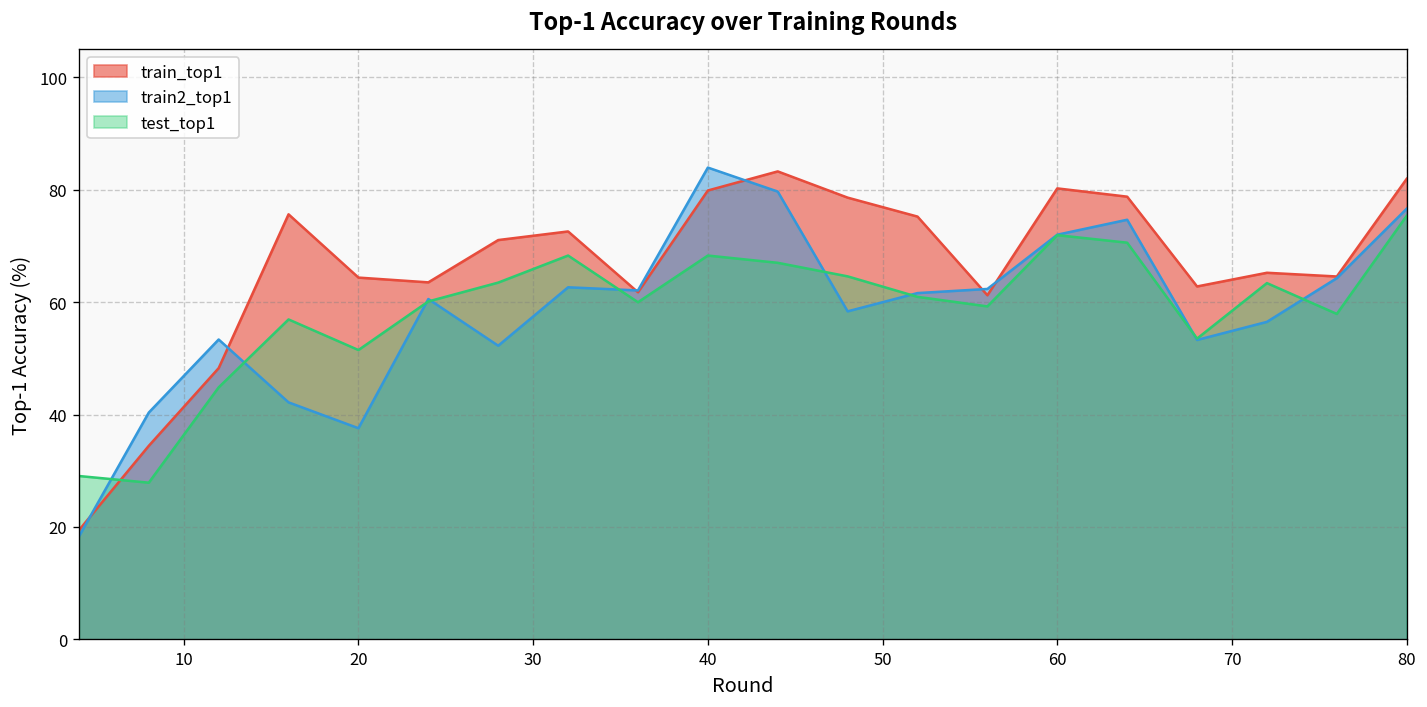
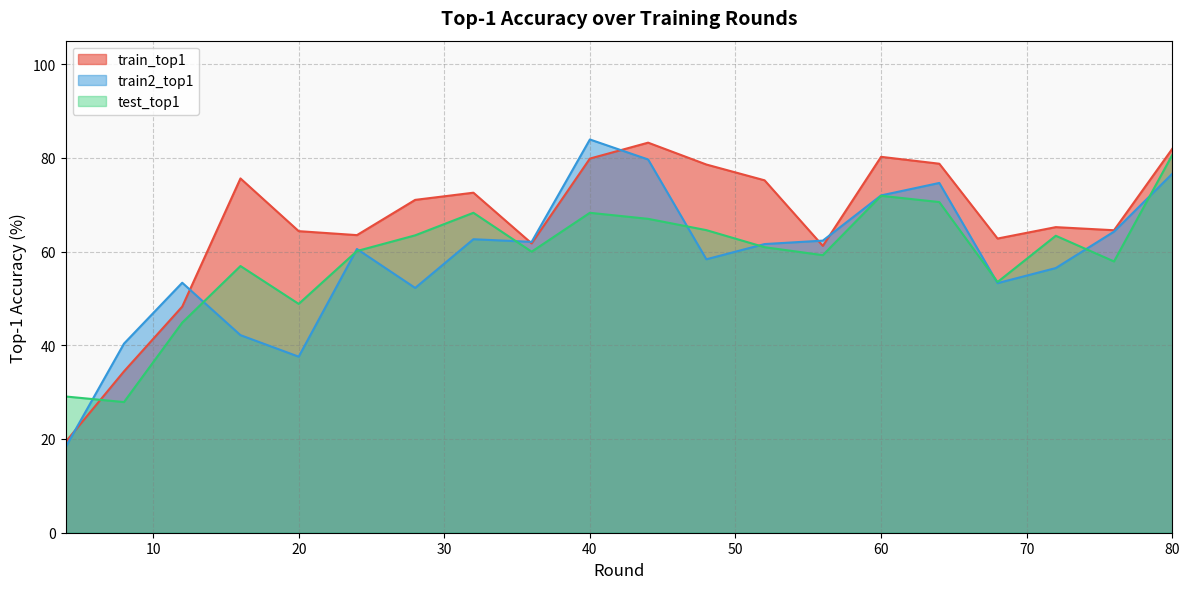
test_top1, 20: 51 -> 49
test_top1, 80: 75 -> 81
